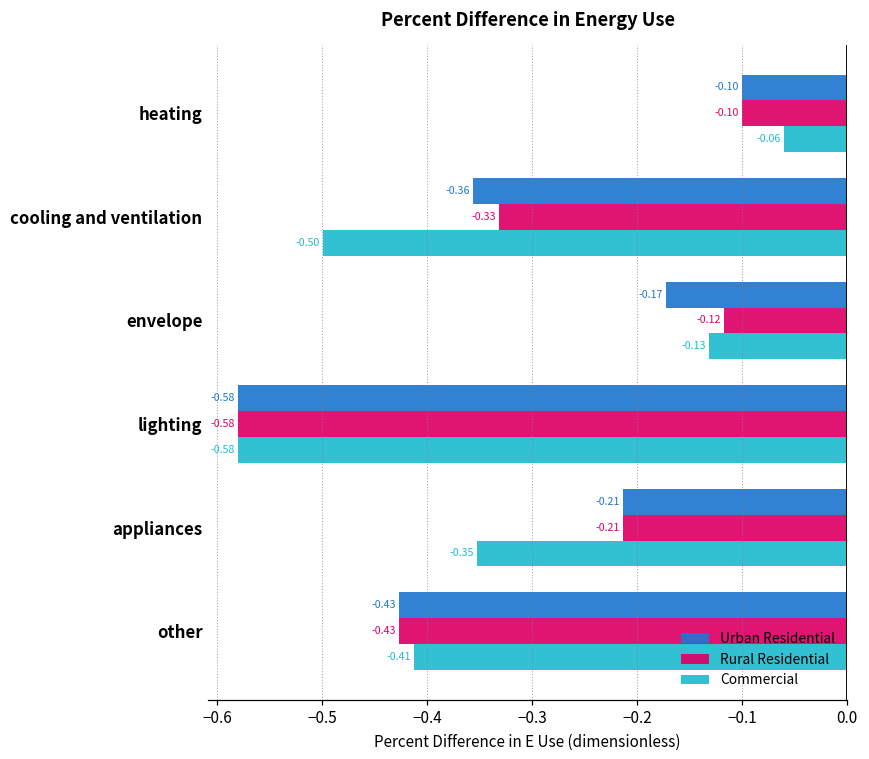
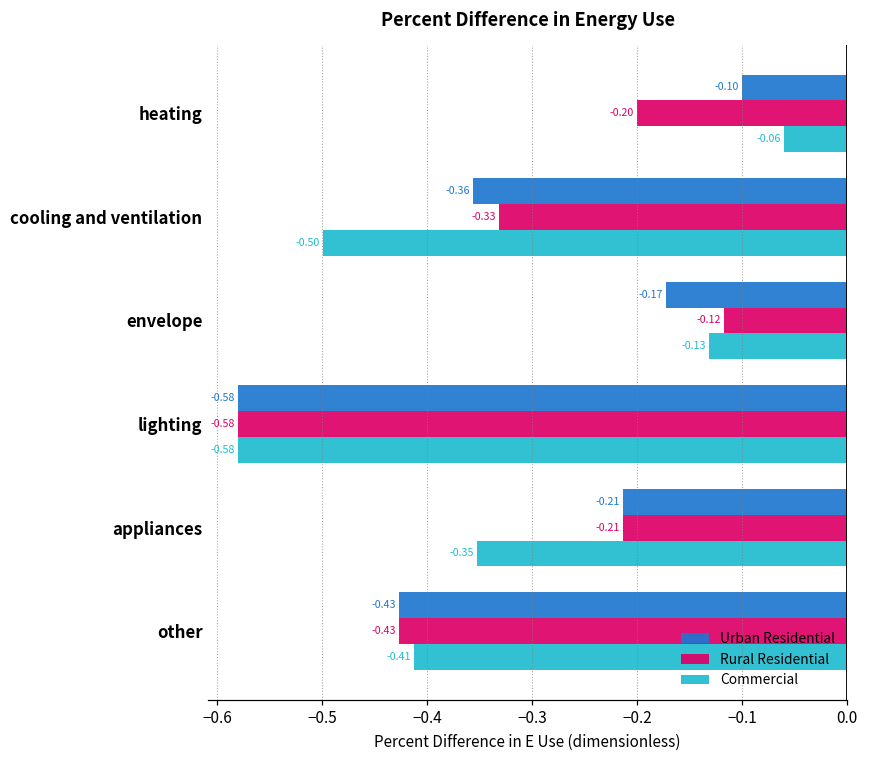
Rural Residential, heating: -0.10 -> -0.20
